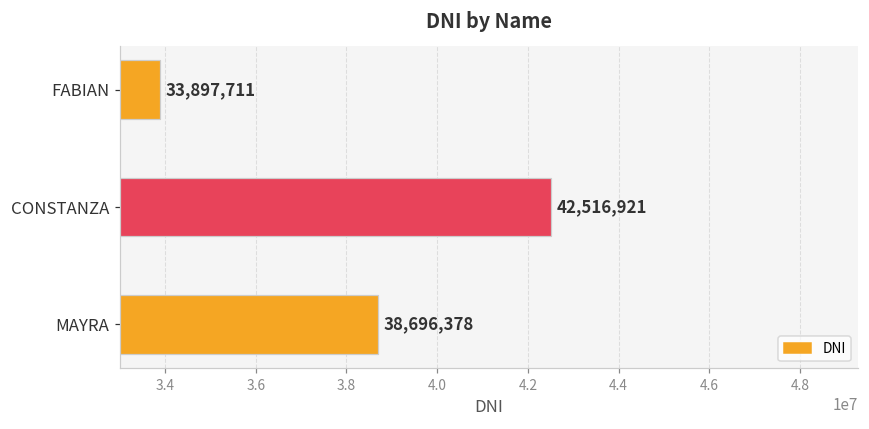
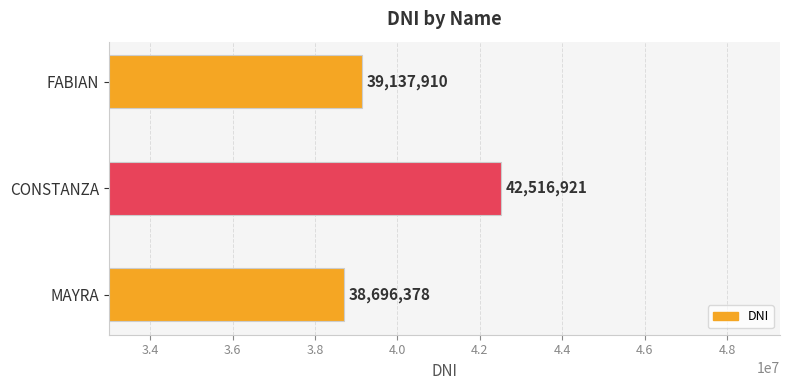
FABIAN: 33,897,711 -> 39,137,910
